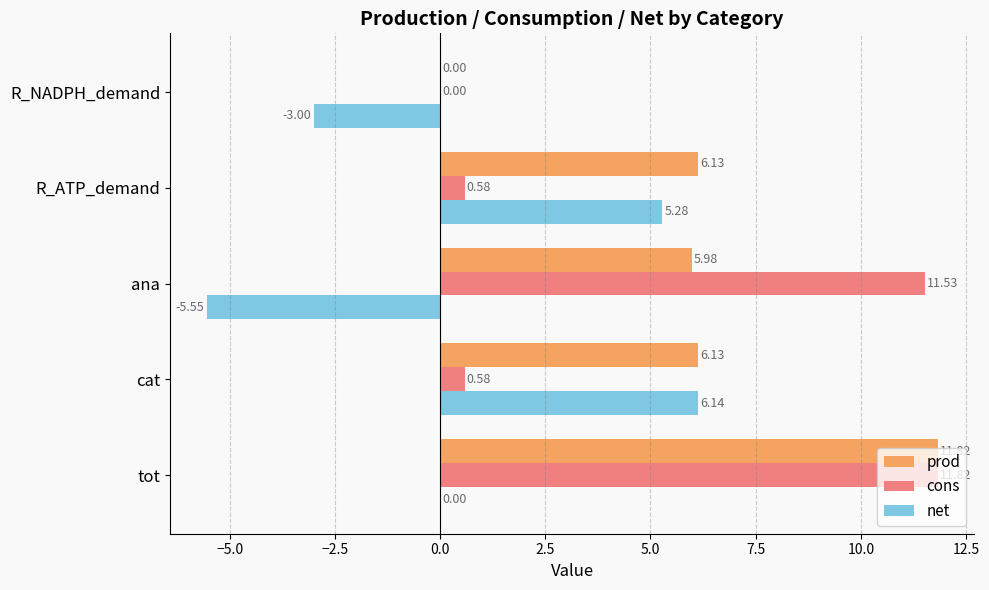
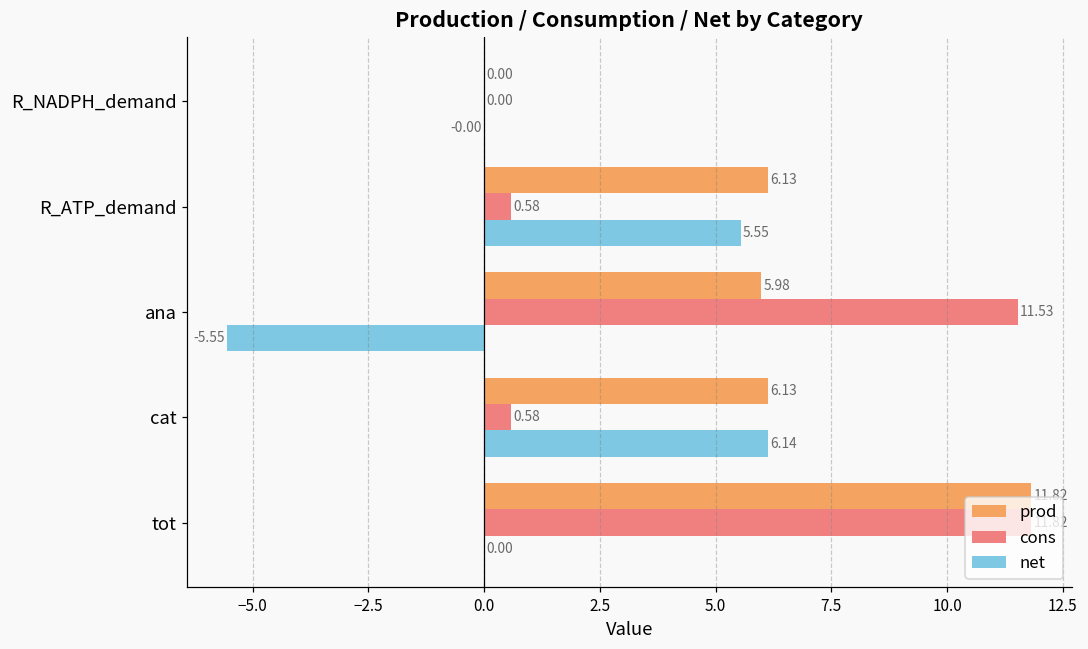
net, R_NADPH_demand: -3.00 -> -0.00
net, R_ATP_demand: 5.28 -> 5.55
